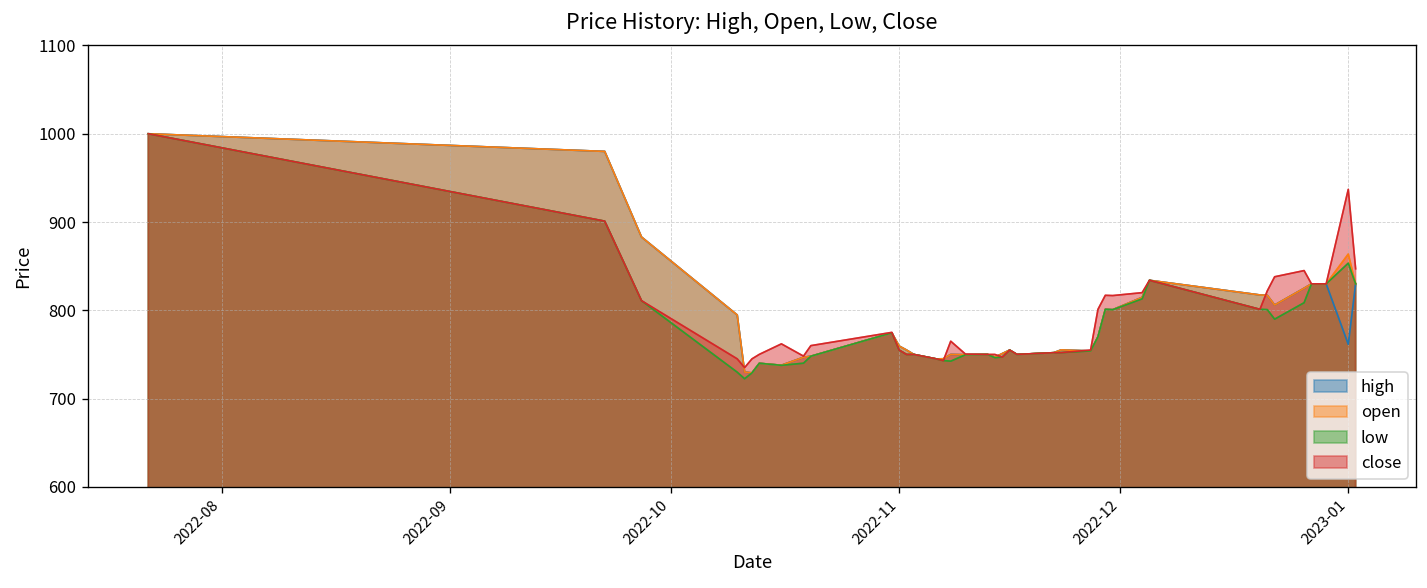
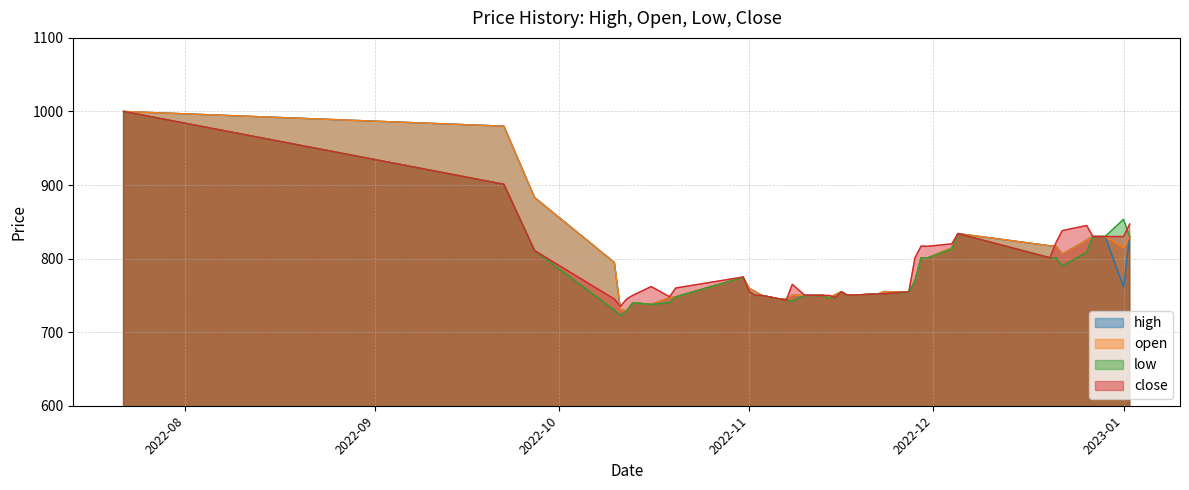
open, 2023-01: 860 -> 820
close, 2023-01: 940 -> 830
